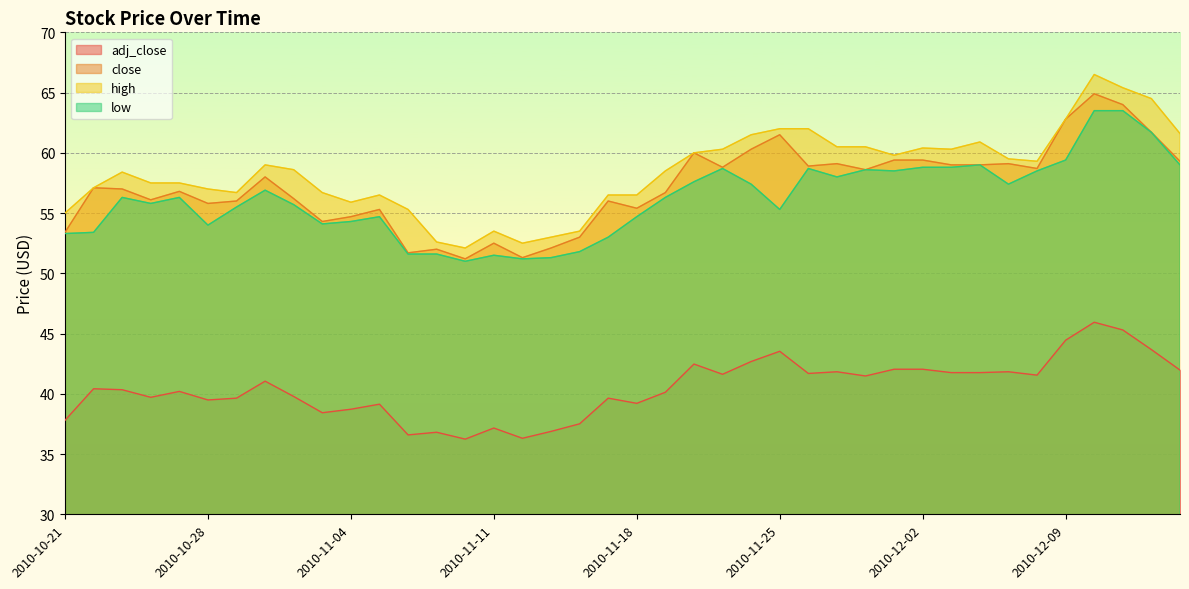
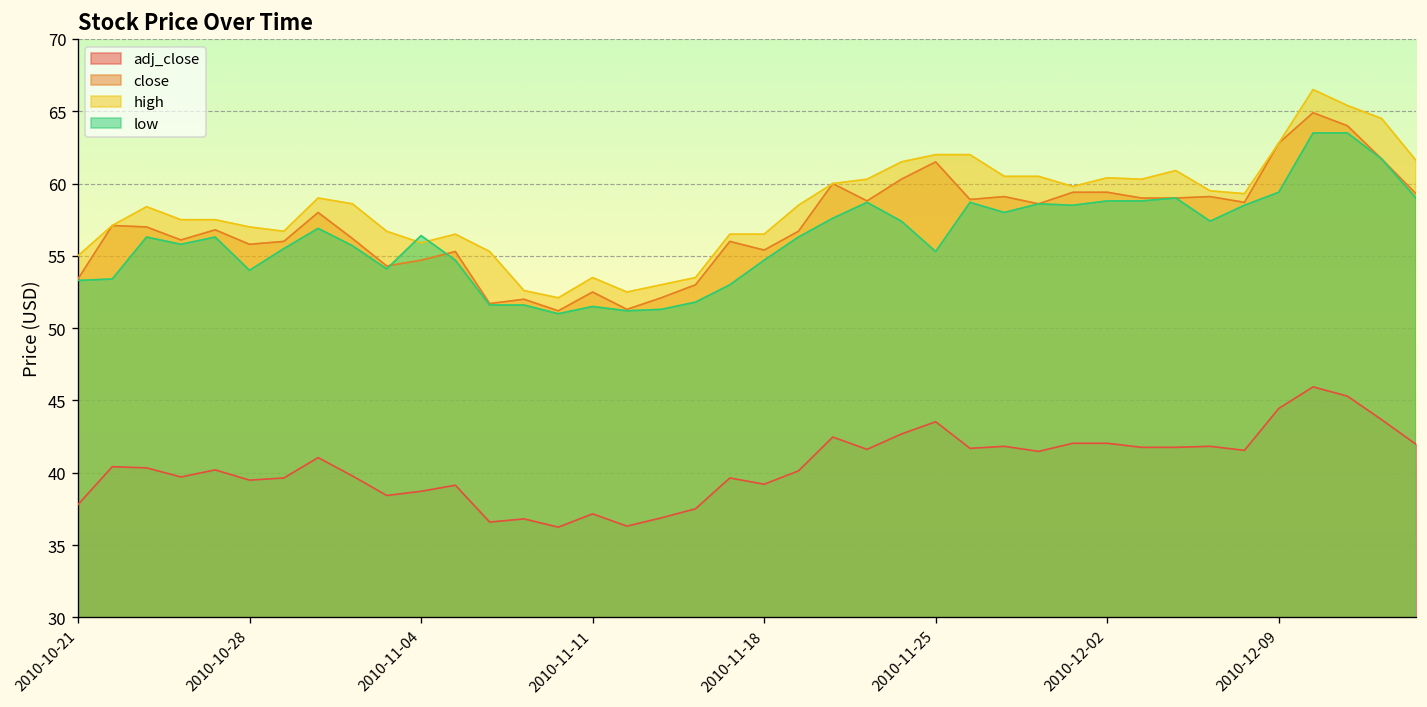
low, 2010-11-04: 54.3 -> 56.4
